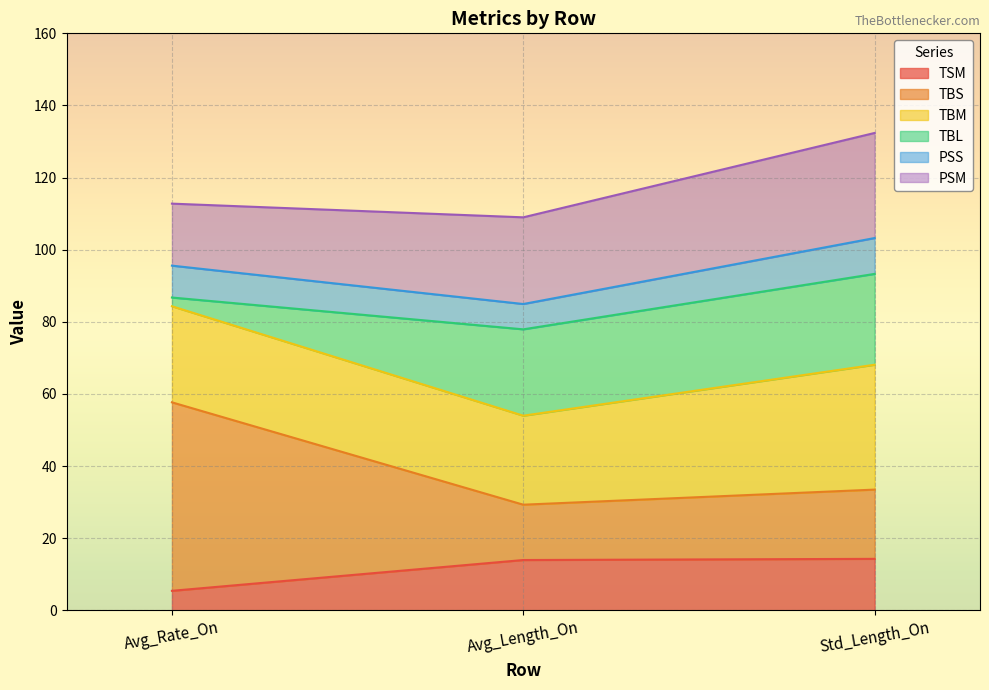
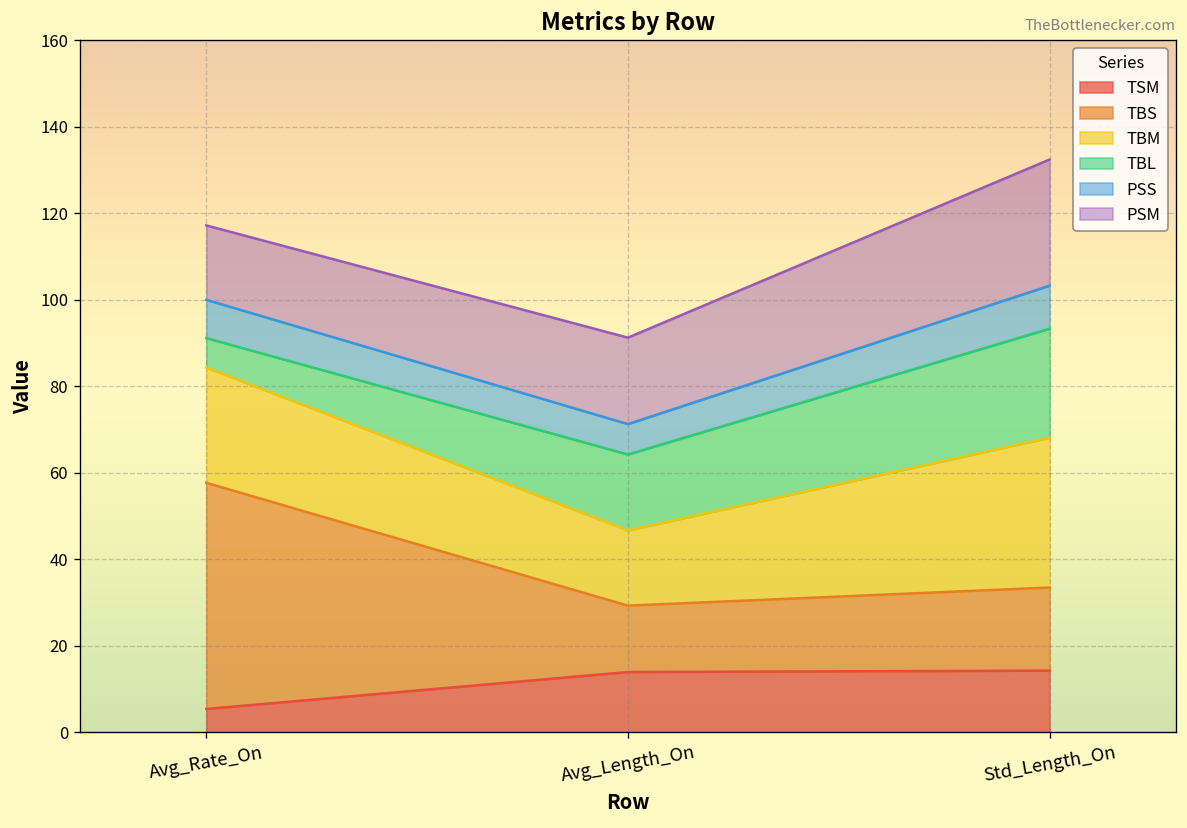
TBL, Avg_Rate_On: 2 -> 7
TBM, Avg_Length_On: 25 -> 17
TBL, Avg_Length_On: 24 -> 18
PSM, Avg_Length_On: 24 -> 20
